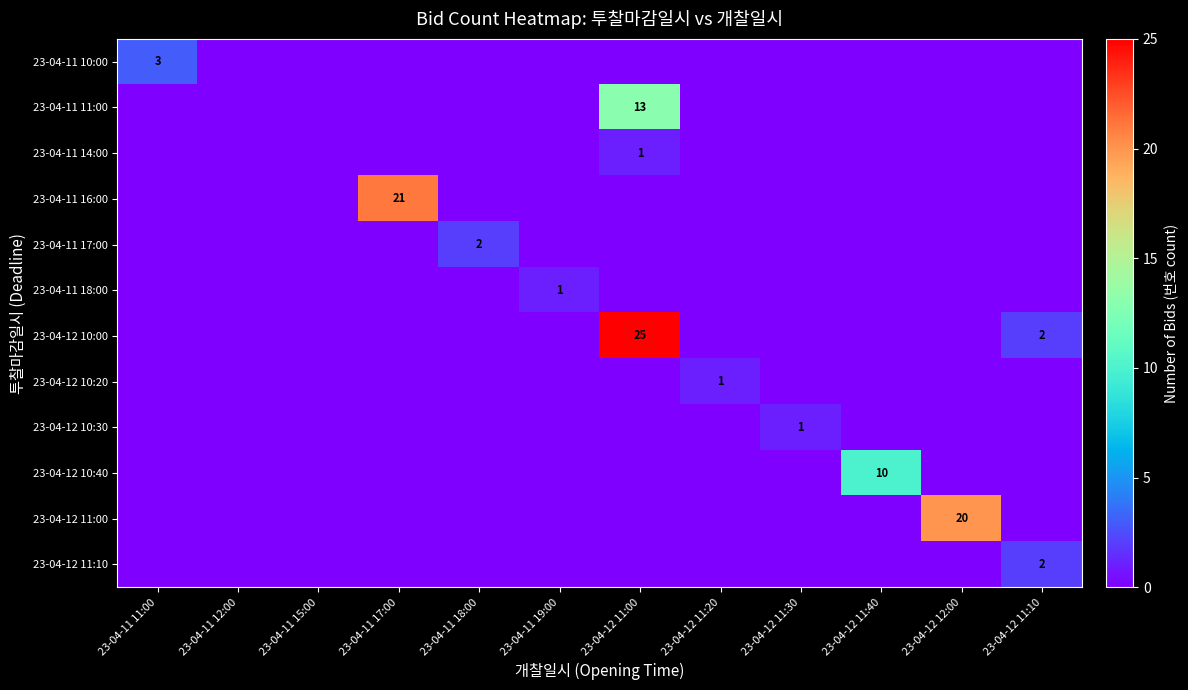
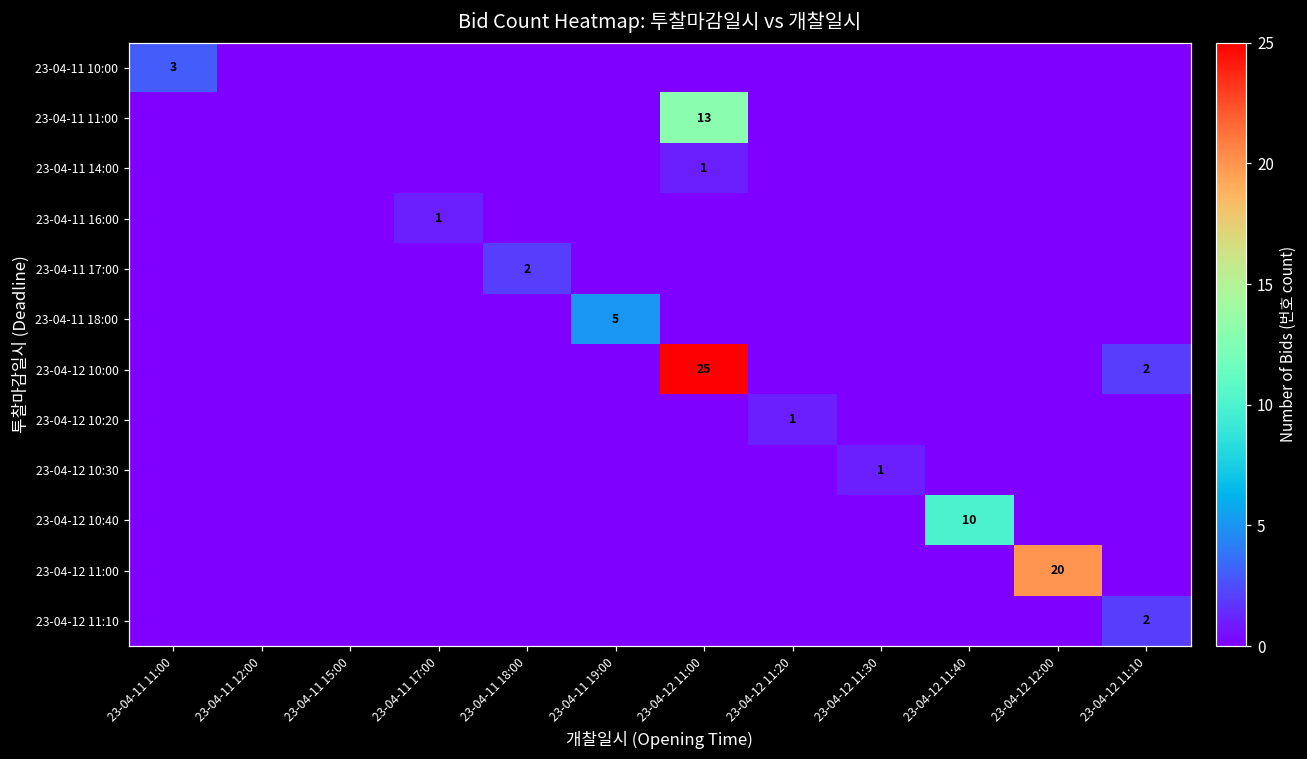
23-04-11 16:00, 23-04-11 17:00: 21 -> 1
23-04-11 18:00, 23-04-11 19:00: 1 -> 5
